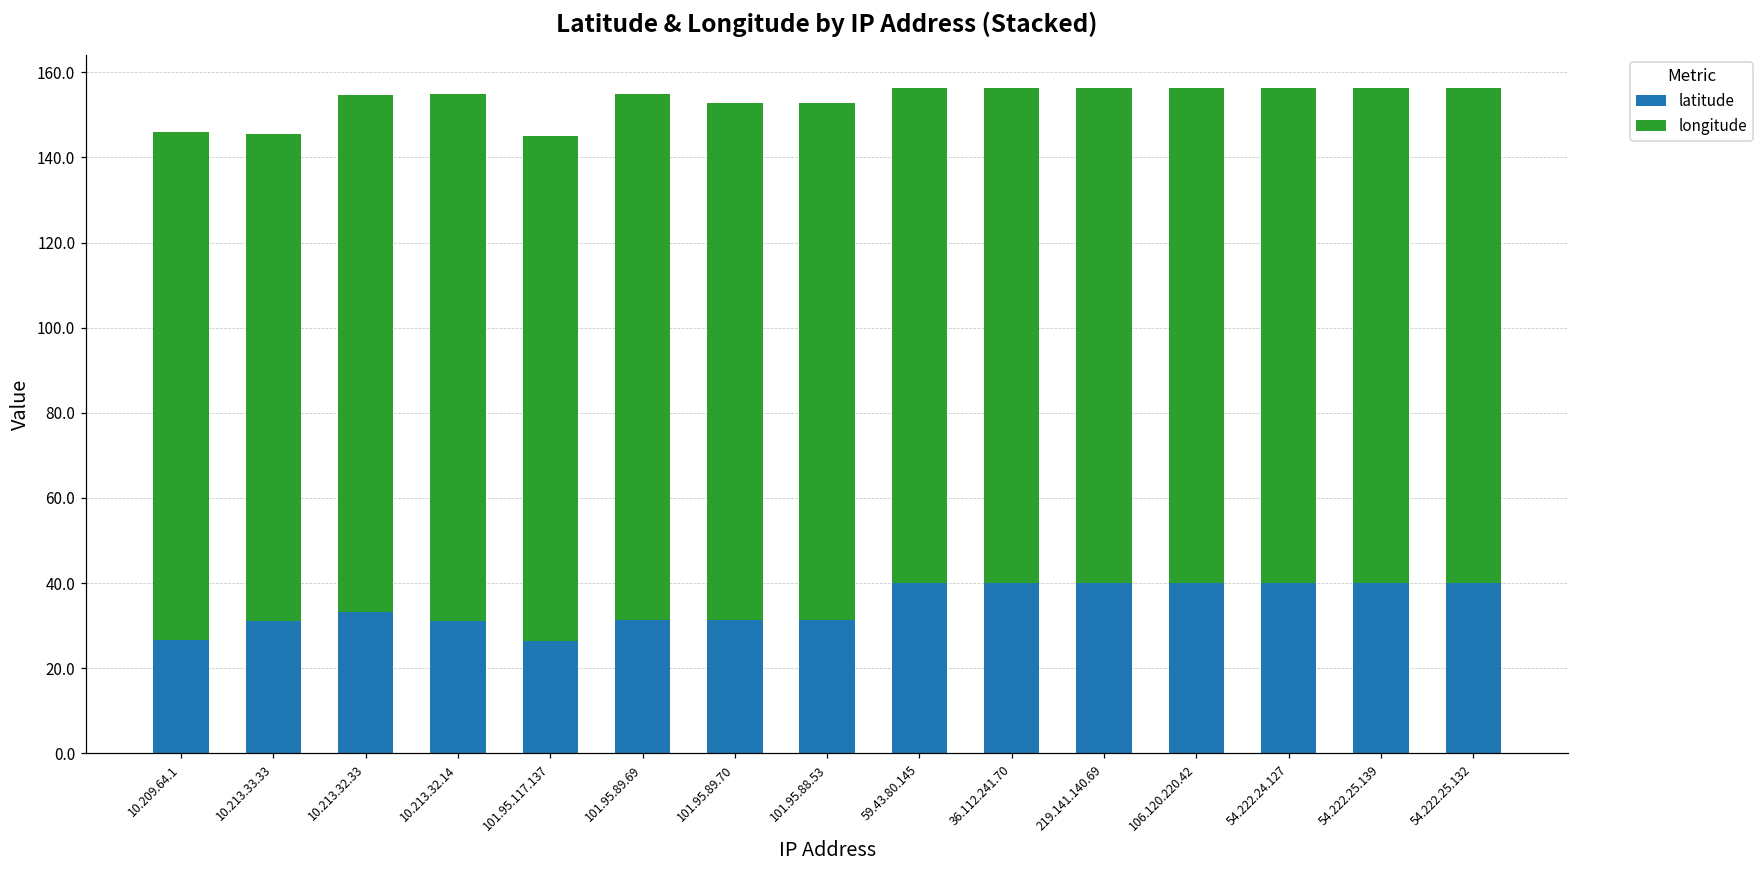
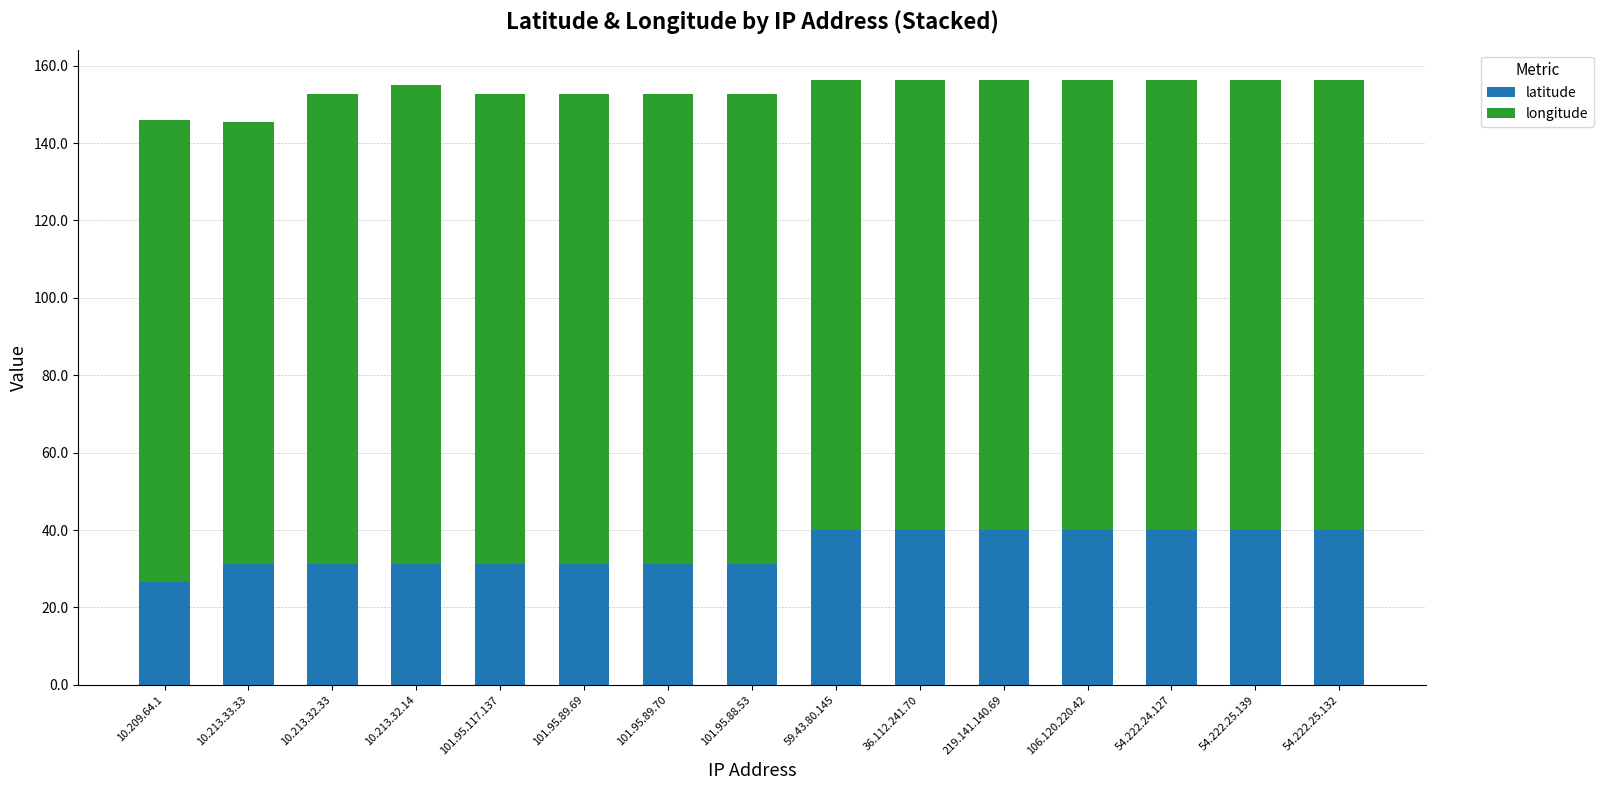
latitude, 10.213.32.33: 33 -> 31
latitude, 101.95.117.137: 26 -> 31
longitude, 101.95.117.137: 118 -> 121
longitude, 101.95.89.69: 124 -> 121
